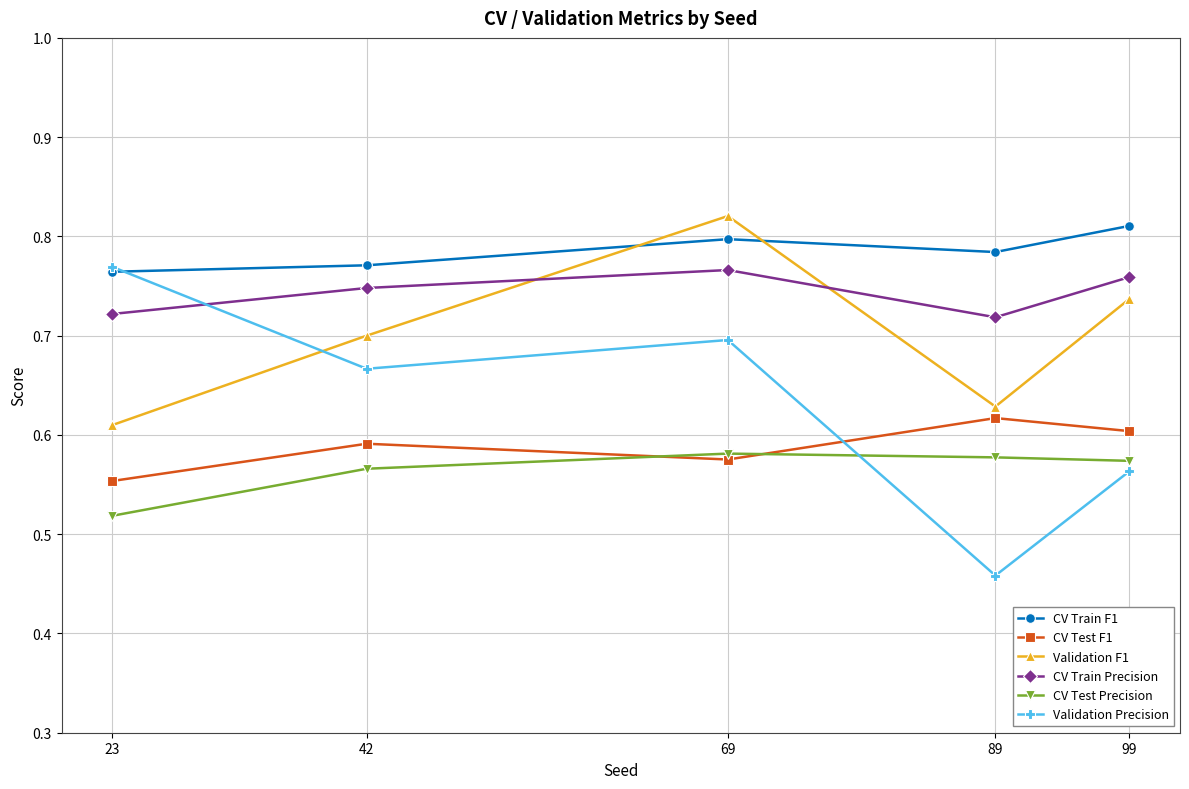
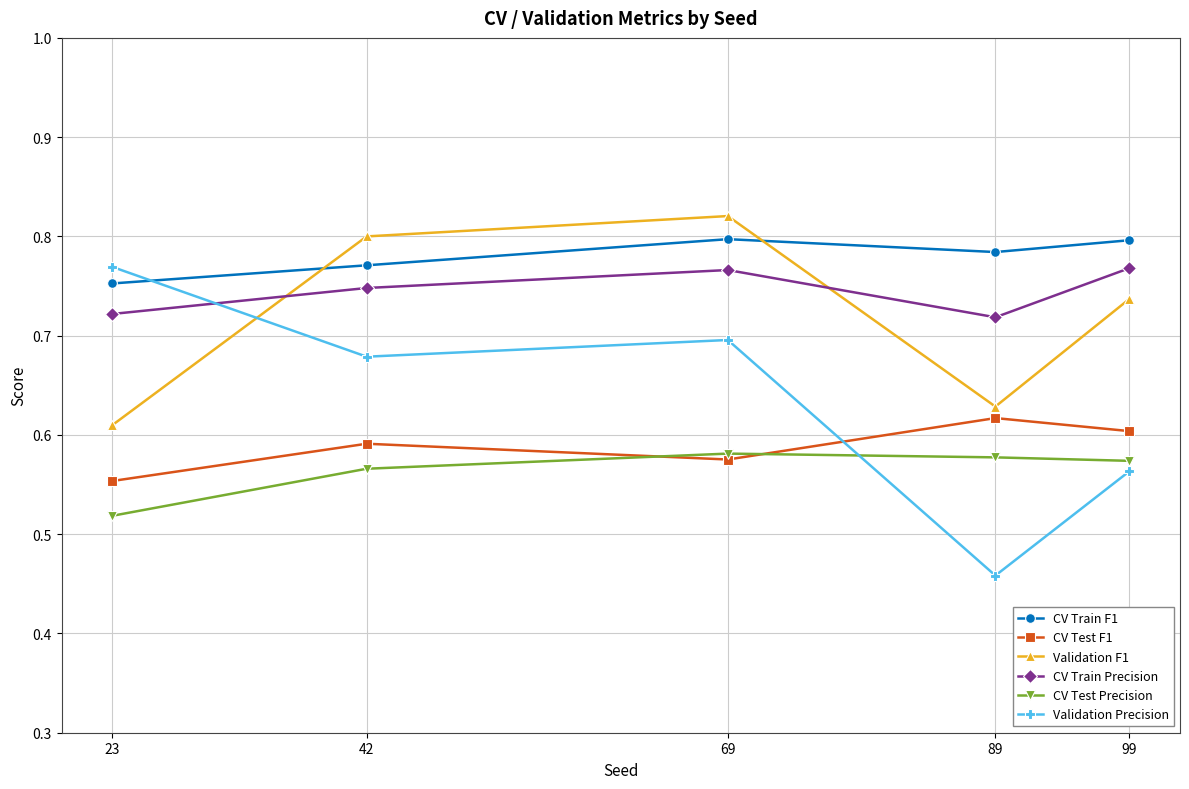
CV Train F1, 23: 0.76 -> 0.75
Validation F1, 42: 0.7 -> 0.8
Validation Precision, 42: 0.67 -> 0.68
CV Train F1, 99: 0.81 -> 0.80
CV Train Precision, 99: 0.76 -> 0.77
